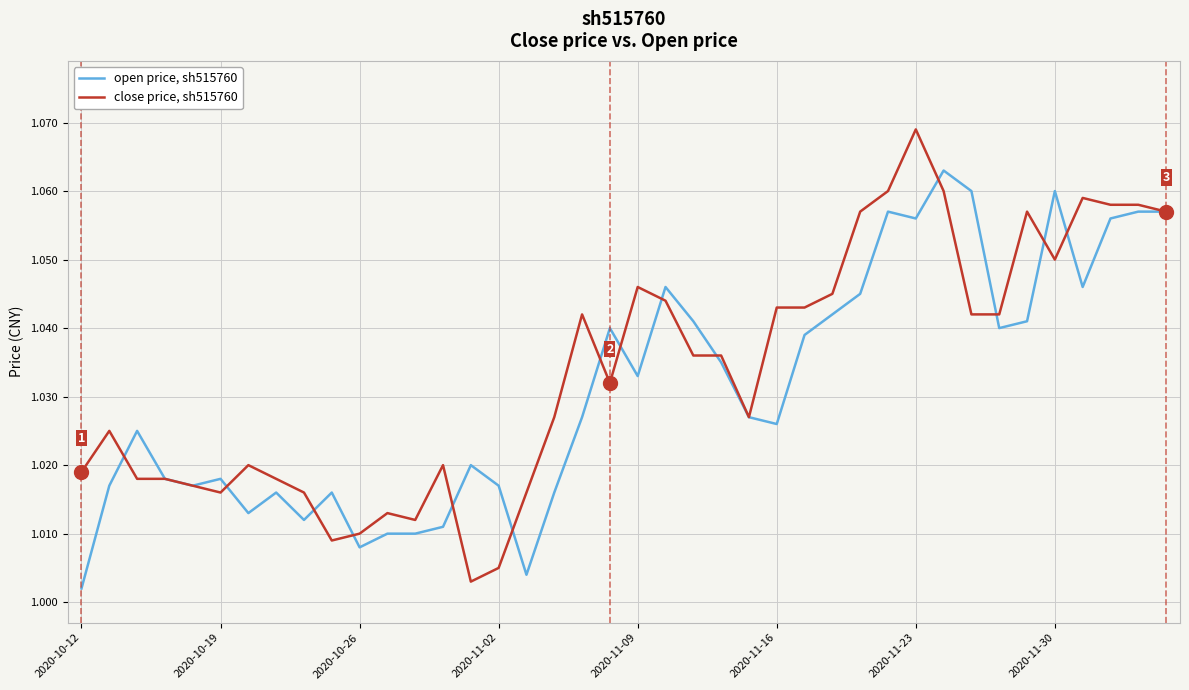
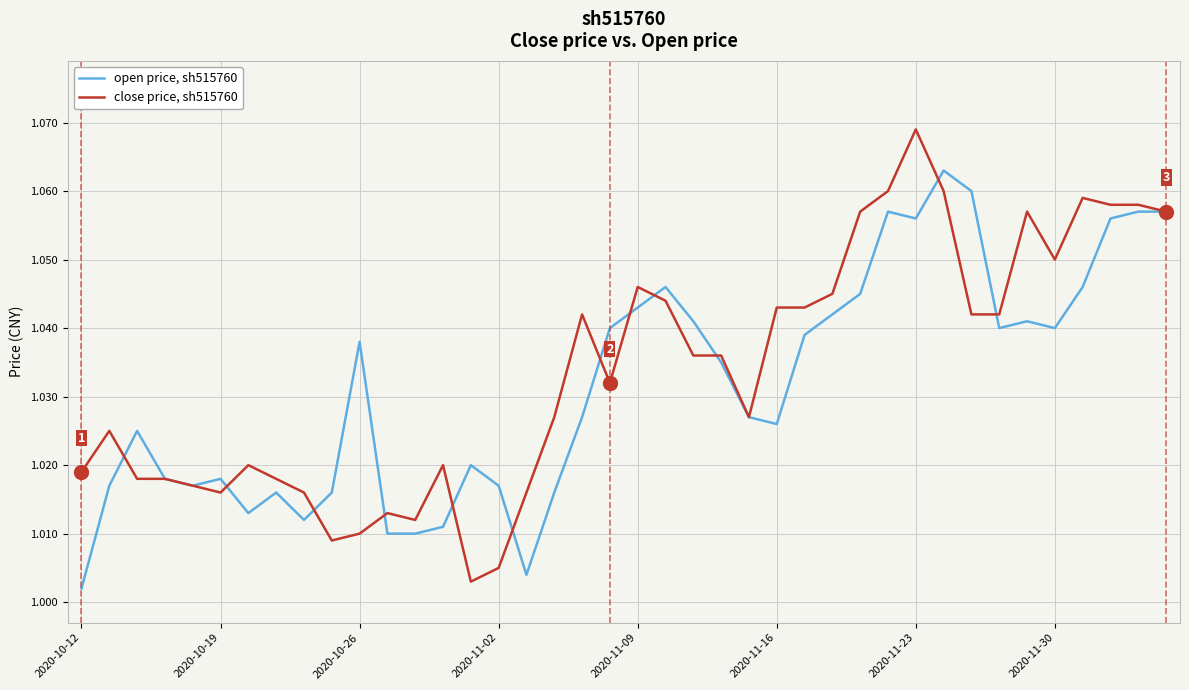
open price, sh515760, 2020-10-26: 1.008 -> 1.038
open price, sh515760, 2020-11-09: 1.033 -> 1.043
open price, sh515760, 2020-11-30: 1.06 -> 1.04
